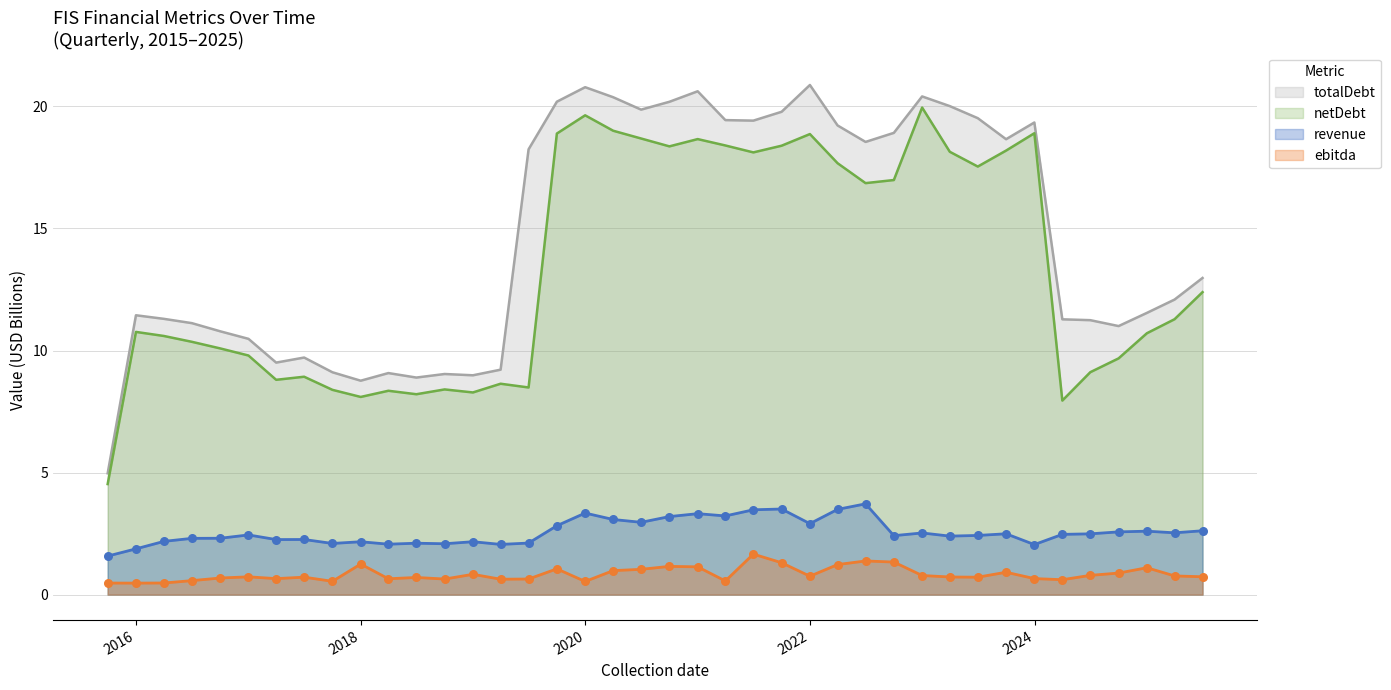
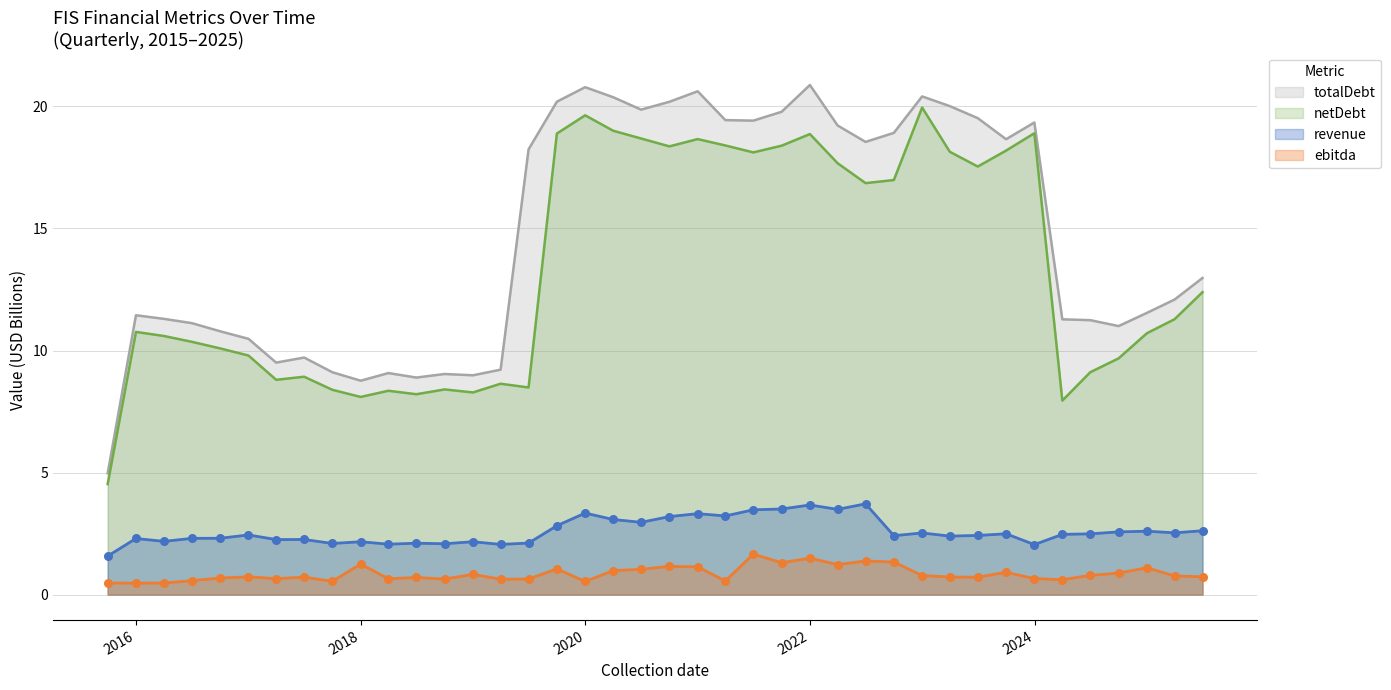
revenue, 2016: 1.9 -> 2.3
revenue, 2022: 2.9 -> 3.7
ebitda, 2022: 0.8 -> 1.5
